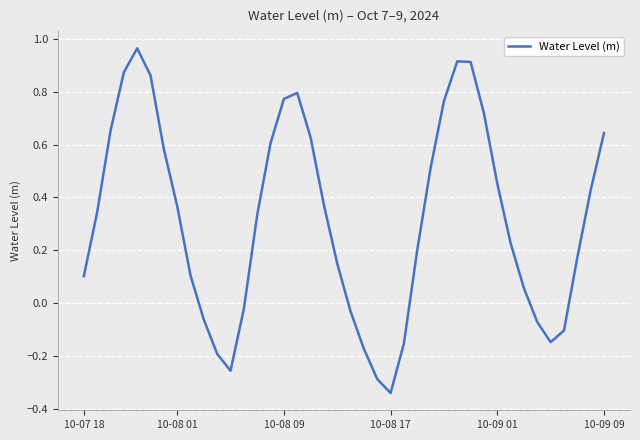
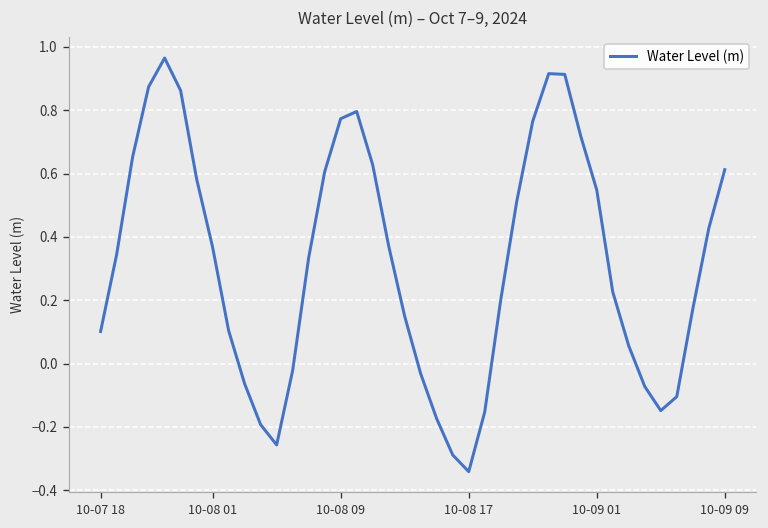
10-09 01: 0.45 -> 0.55
10-09 09: 0.64 -> 0.61
